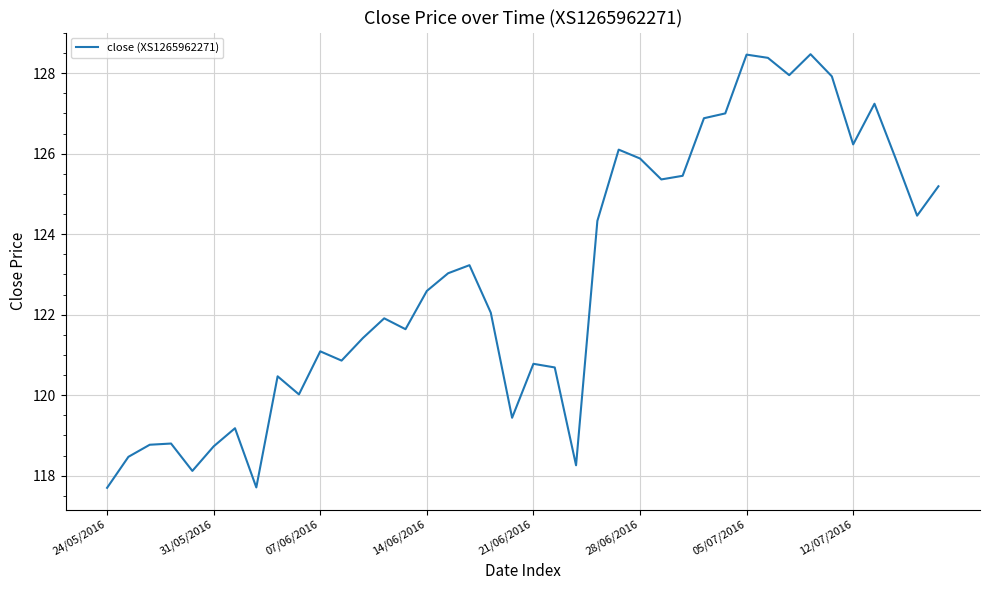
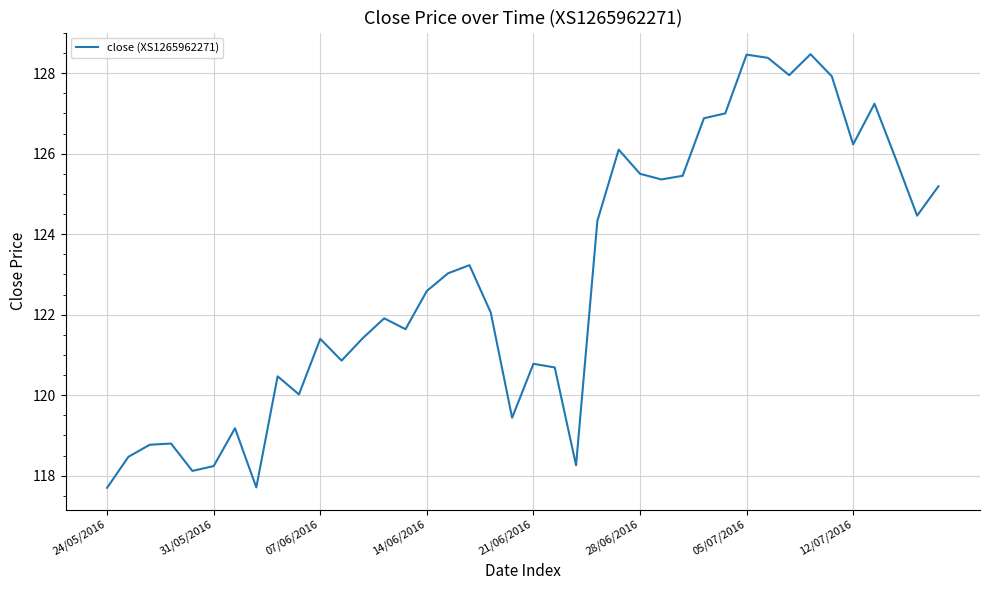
31/05/2016: 118.7 -> 118.2
07/06/2016: 121.1 -> 121.4
28/06/2016: 125.9 -> 125.5
